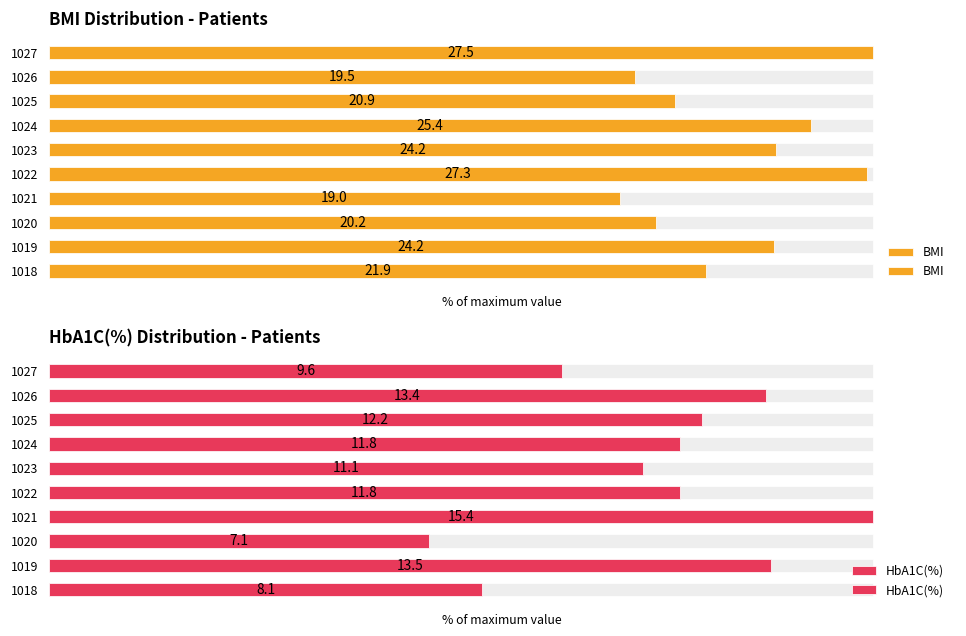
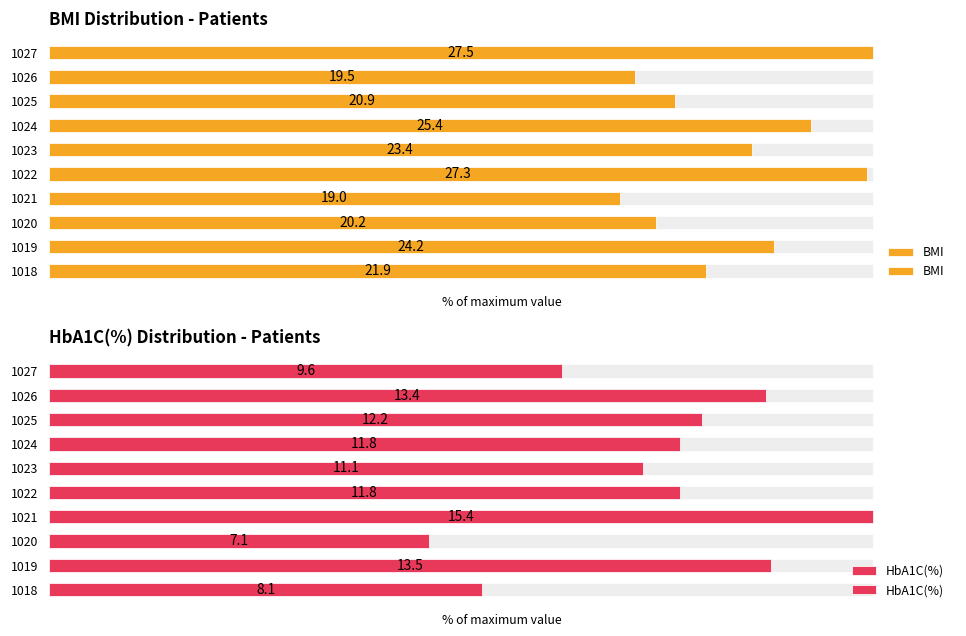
BMI Distribution - Patients, BMI, 1023: 24.2 -> 23.4
